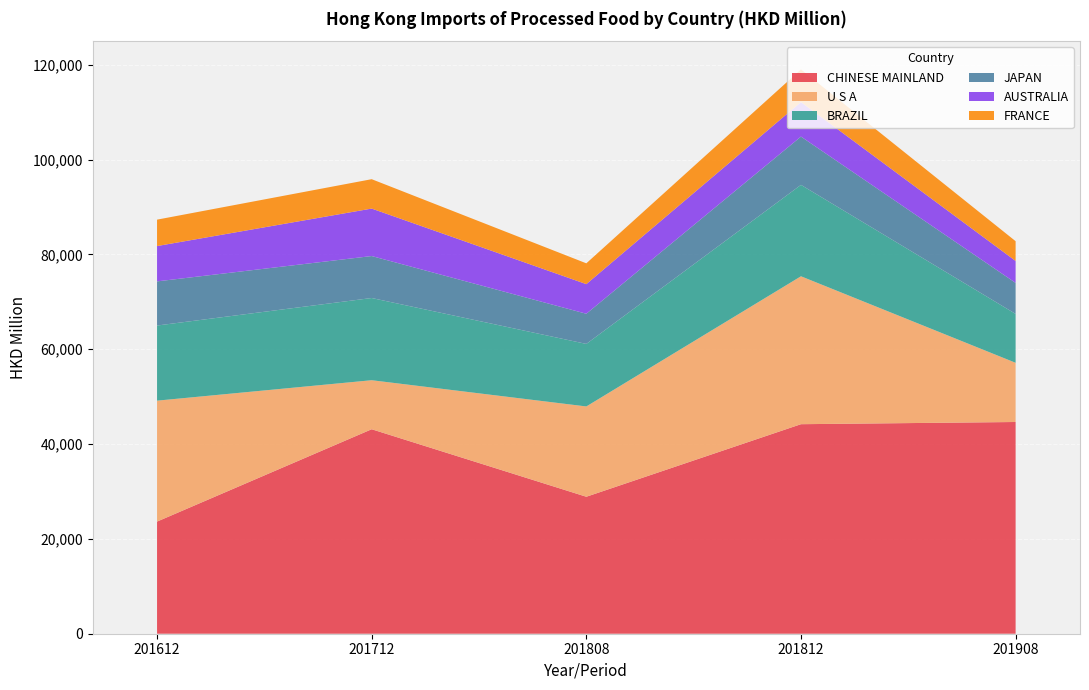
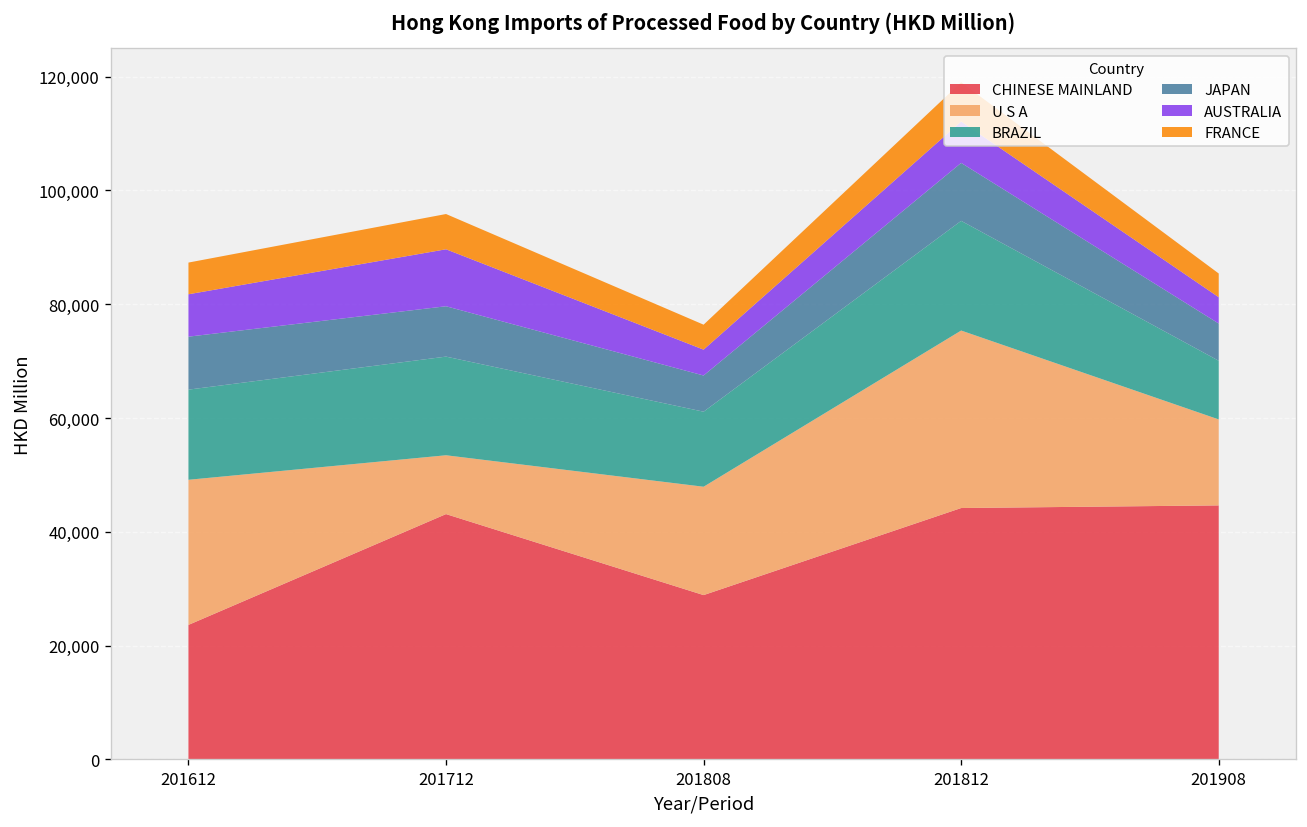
AUSTRALIA, 201808: 6,000 -> 5,000
U S A, 201908: 12,000 -> 15,000
